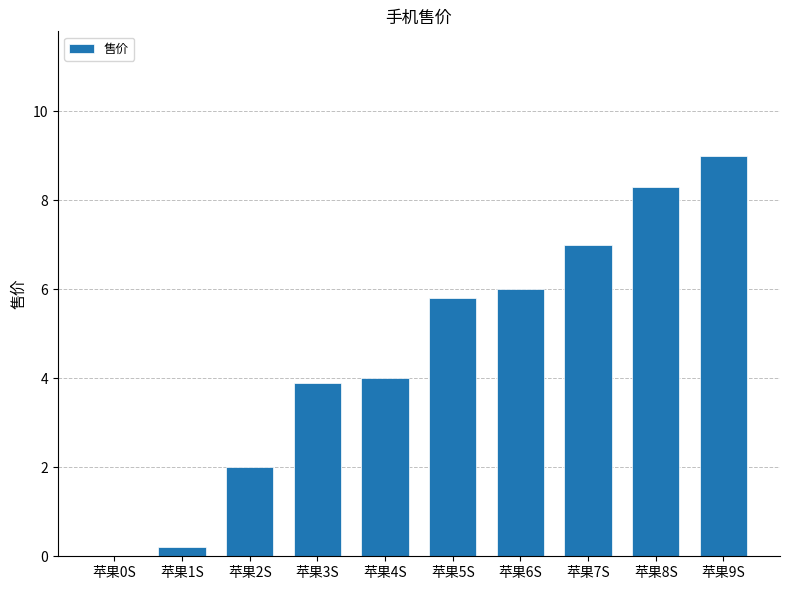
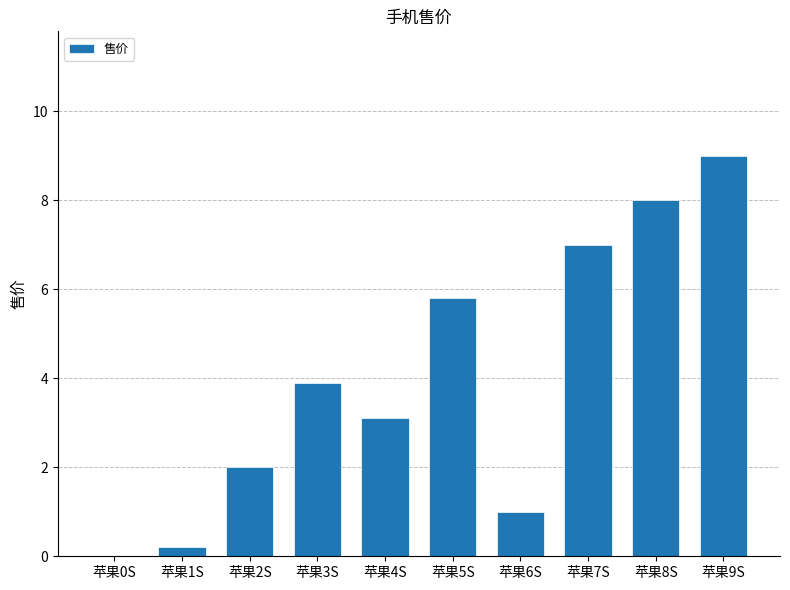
苹果4S: 4.0 -> 3.1
苹果6S: 6 -> 1
苹果8S: 8.3 -> 8.0
